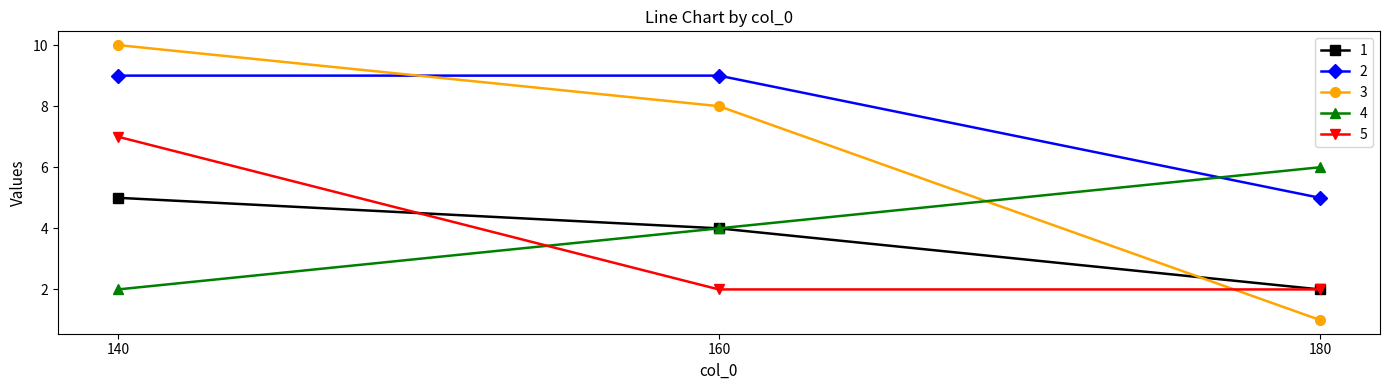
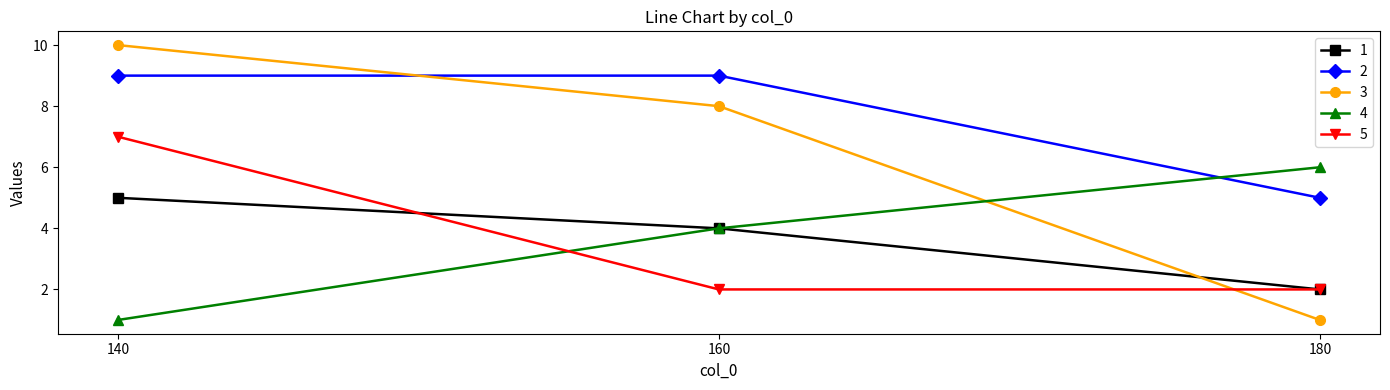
4, 140: 2 -> 1
